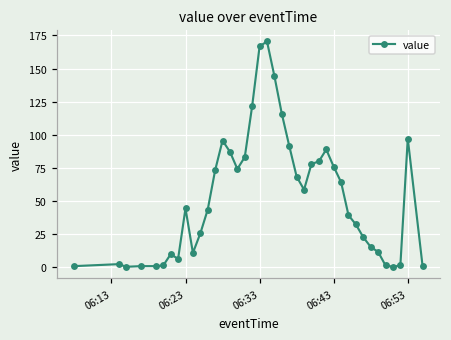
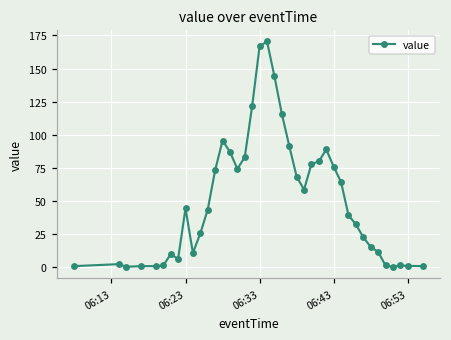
06:53: 97 -> 1
